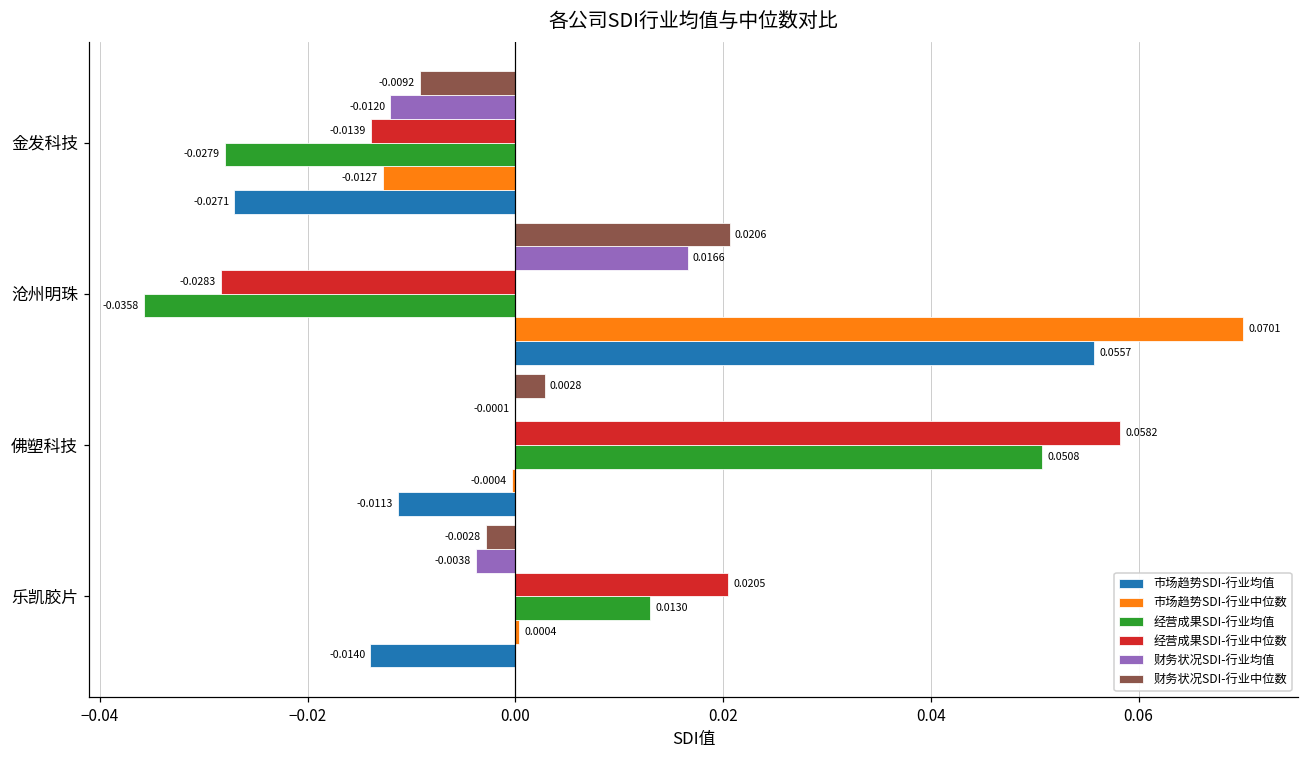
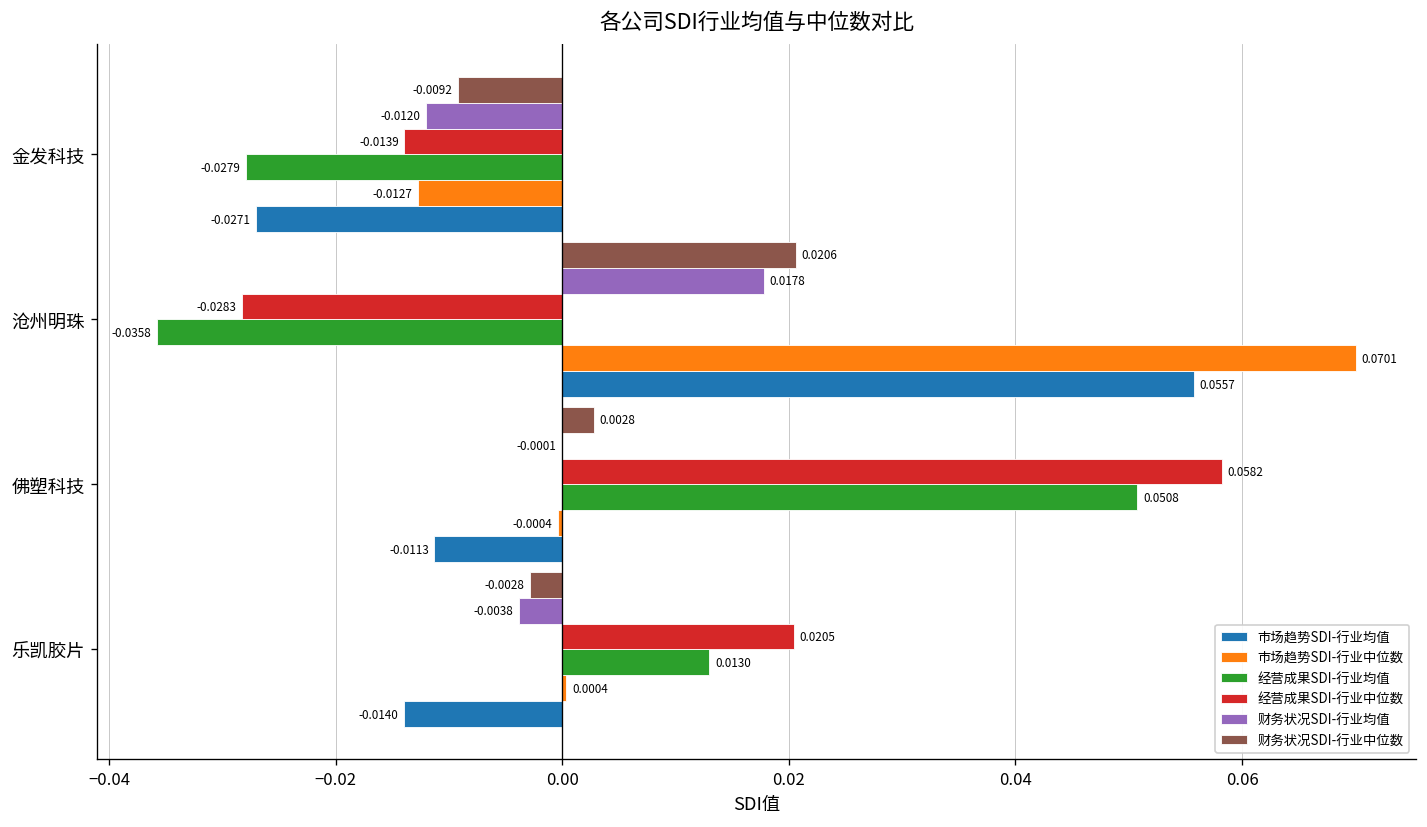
财务状况SDI-行业均值, 沧州明珠: 0.0166 -> 0.0178
